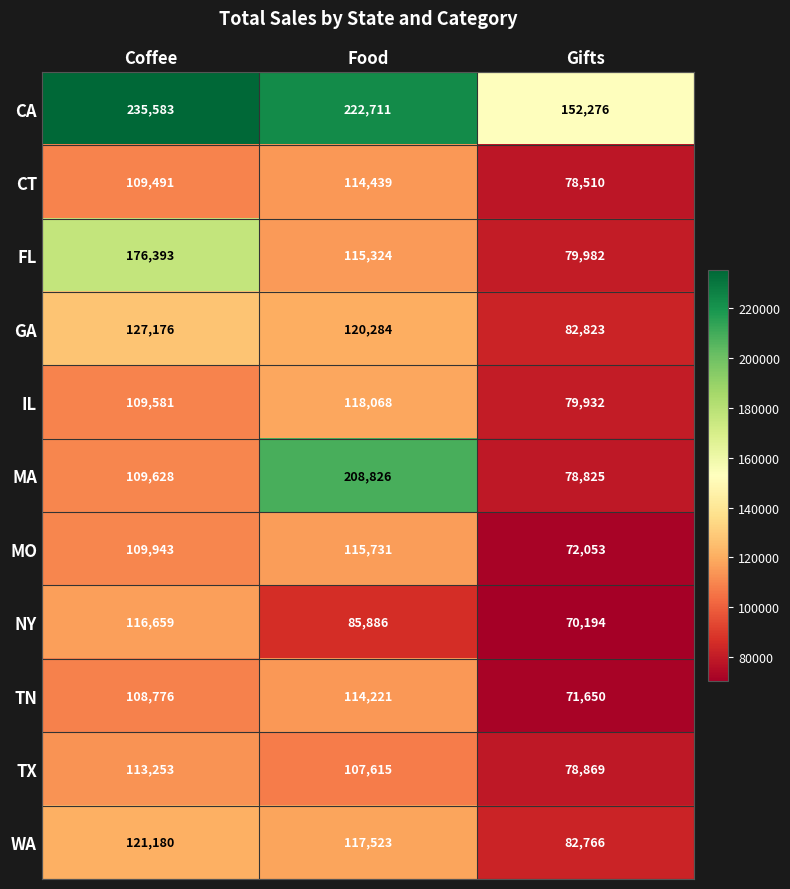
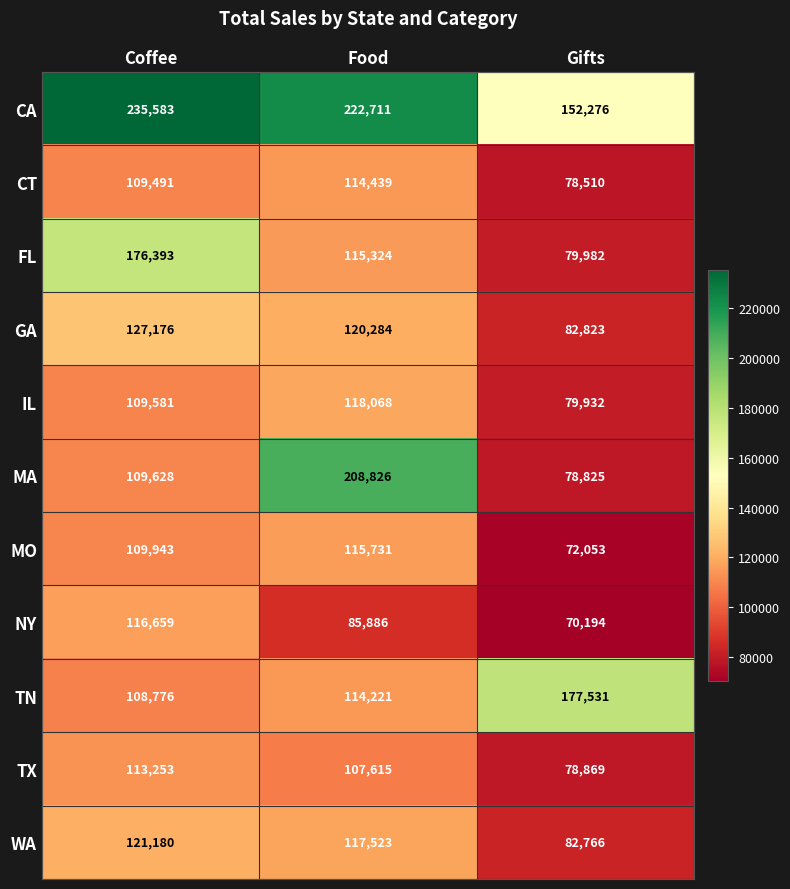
TN, Gifts: 71,650 -> 177,531
